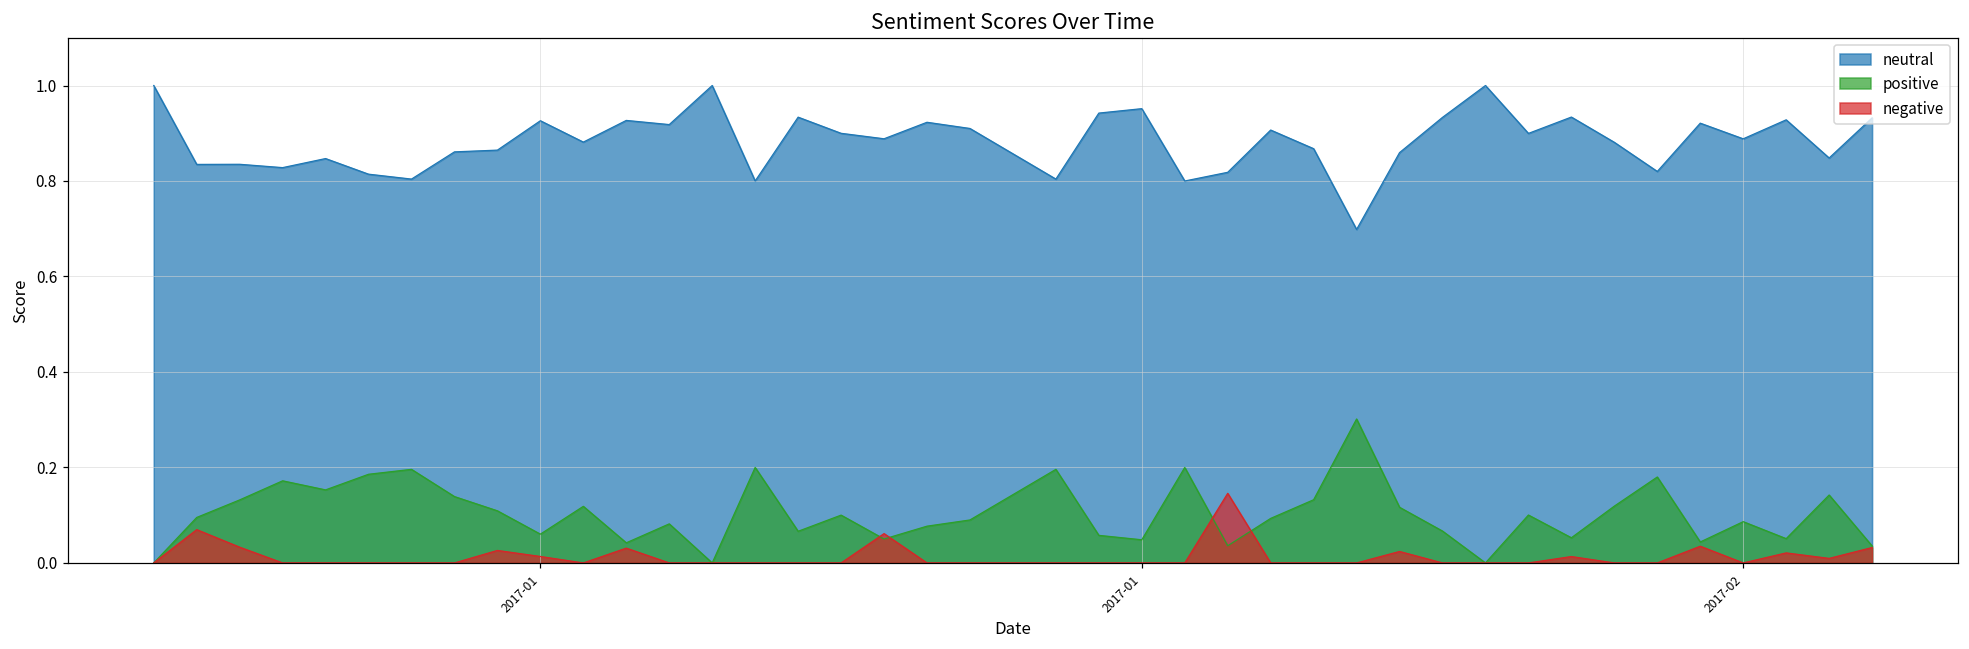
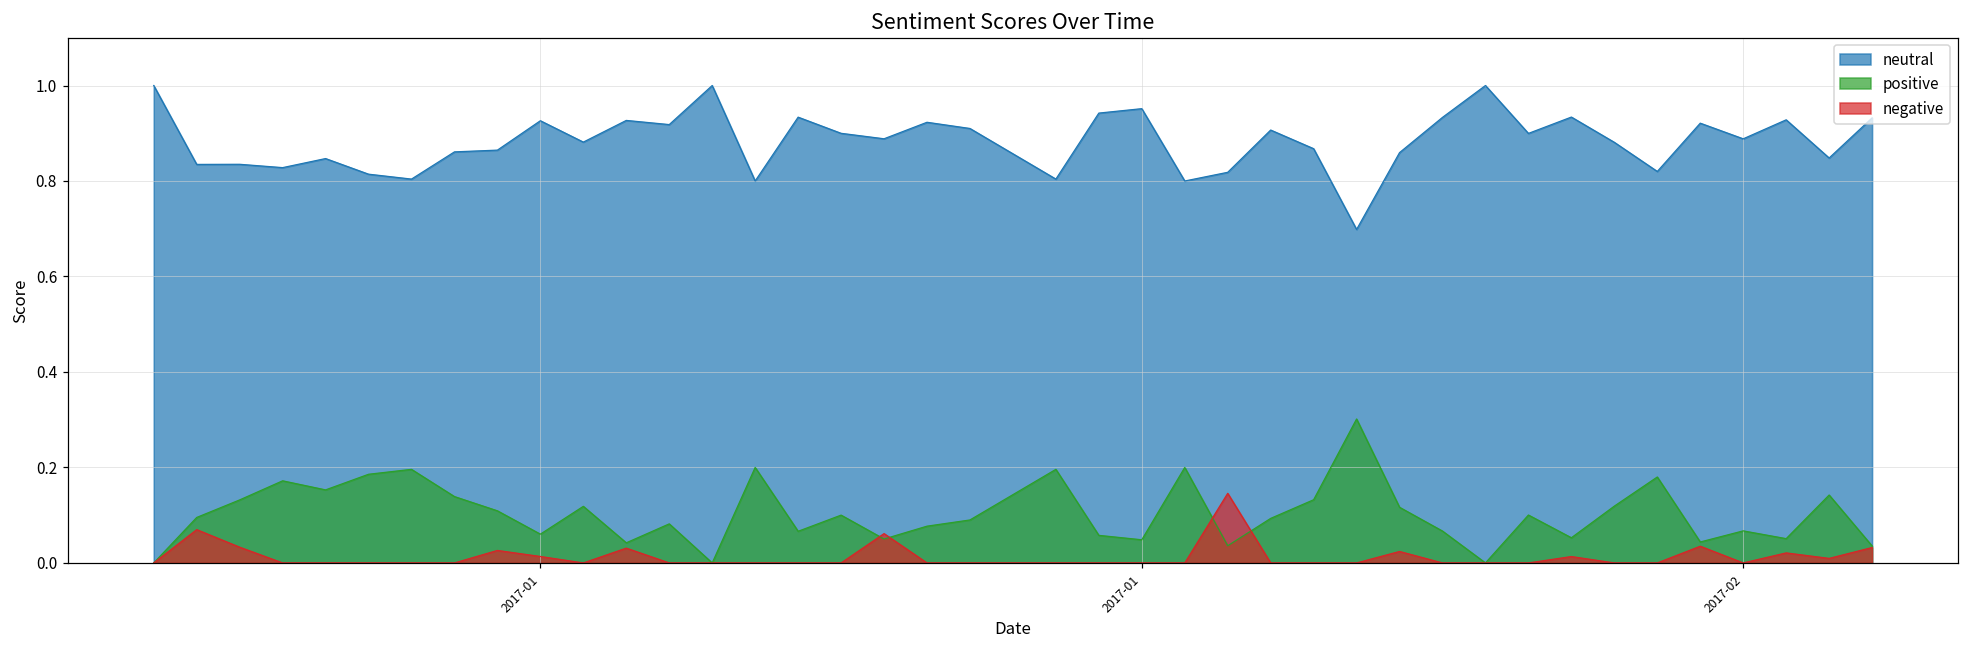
positive, 2017-02: 0.09 -> 0.07
